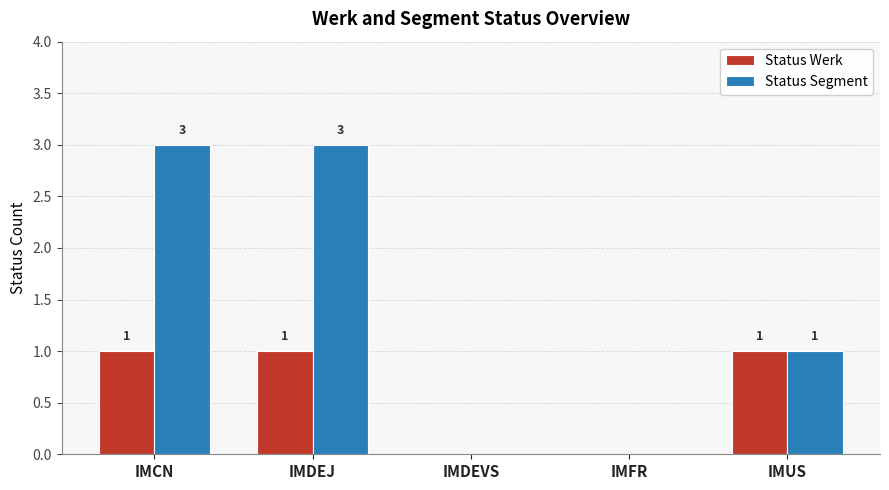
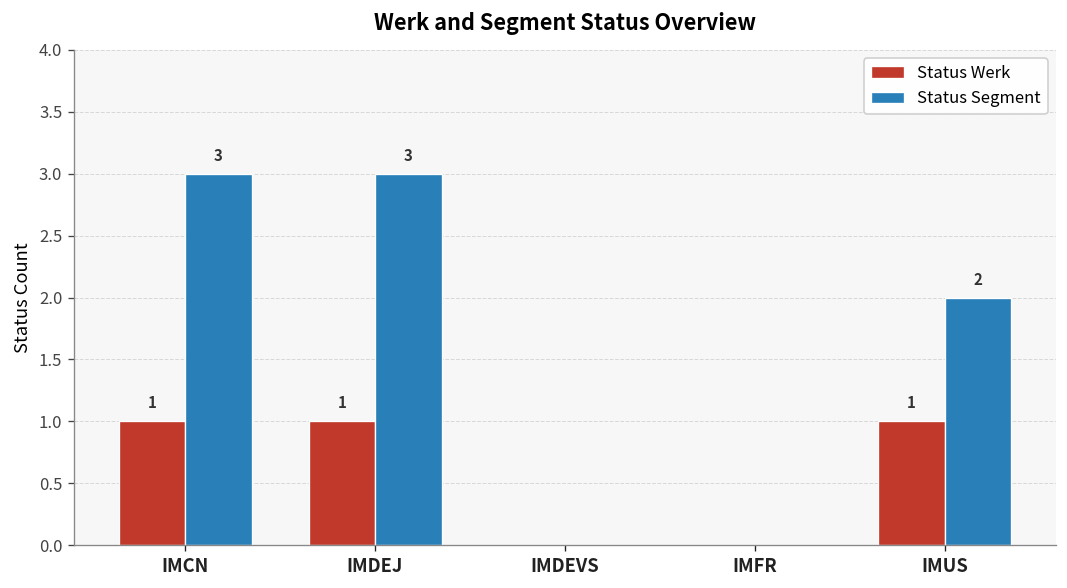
Status Segment, IMUS: 1 -> 2
